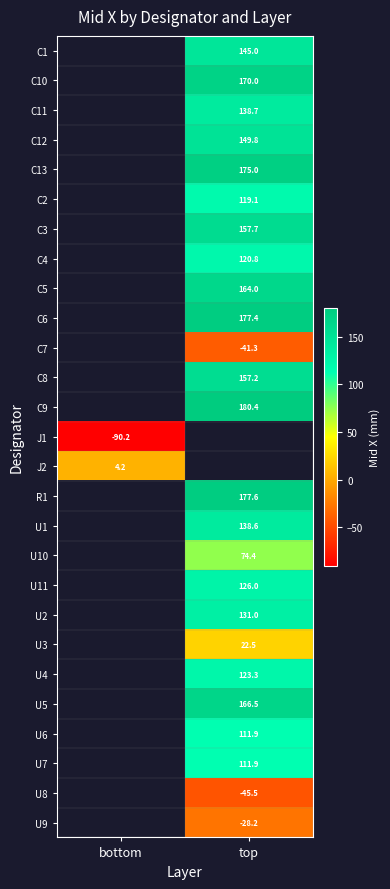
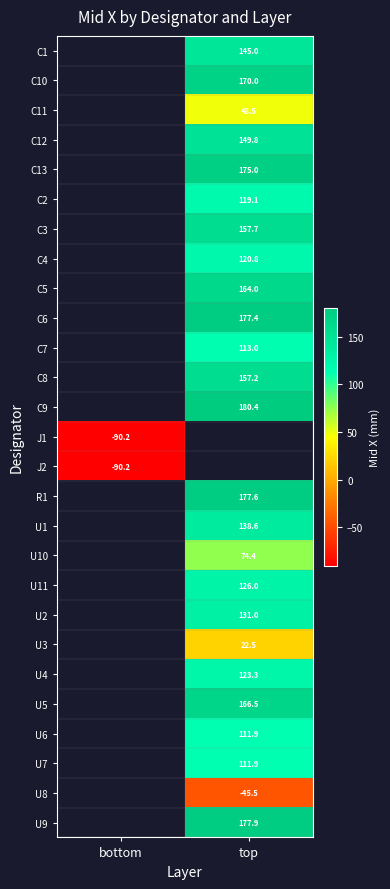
C11, top: 138.7 -> 48.5
C7, top: -41.3 -> 113.0
J2, bottom: 4.2 -> -90.2
U9, top: -28.2 -> 177.9
